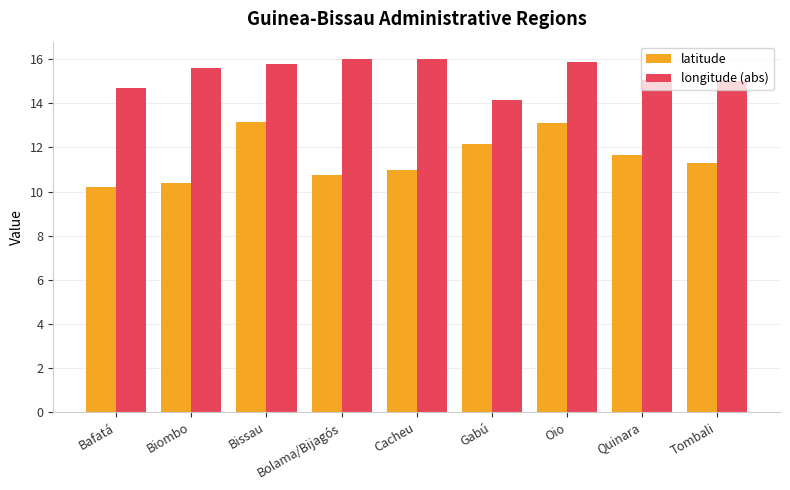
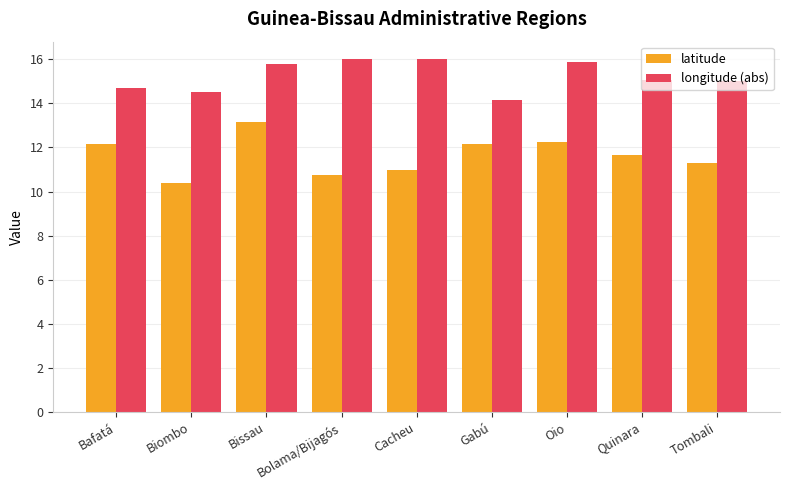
latitude, Bafatá: 10.2 -> 12.2
longitude (abs), Biombo: 15.6 -> 14.5
latitude, Oio: 13.1 -> 12.3
